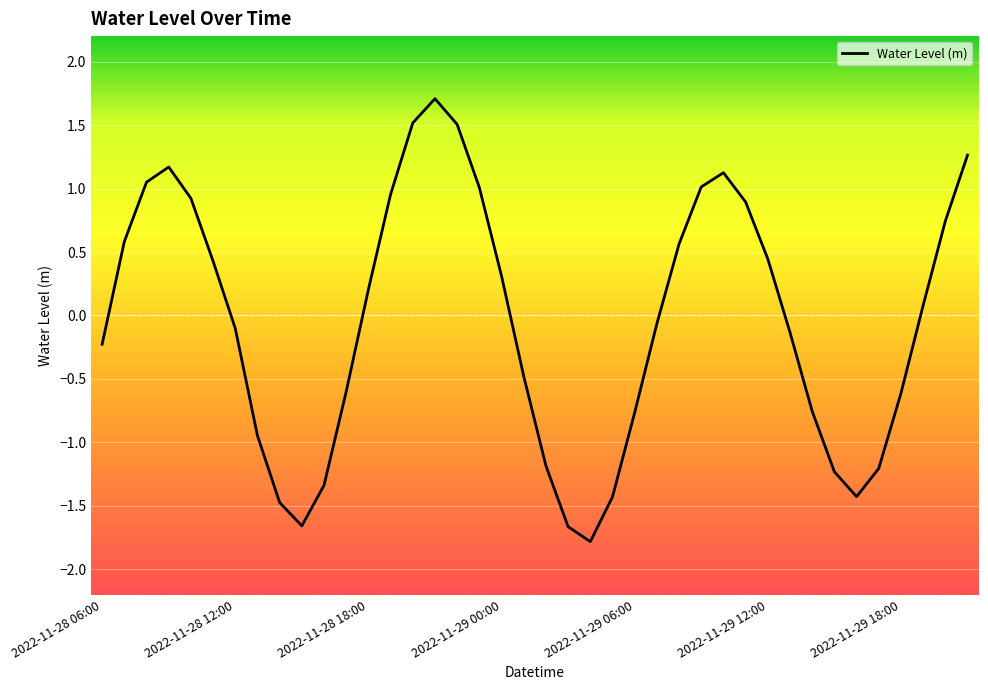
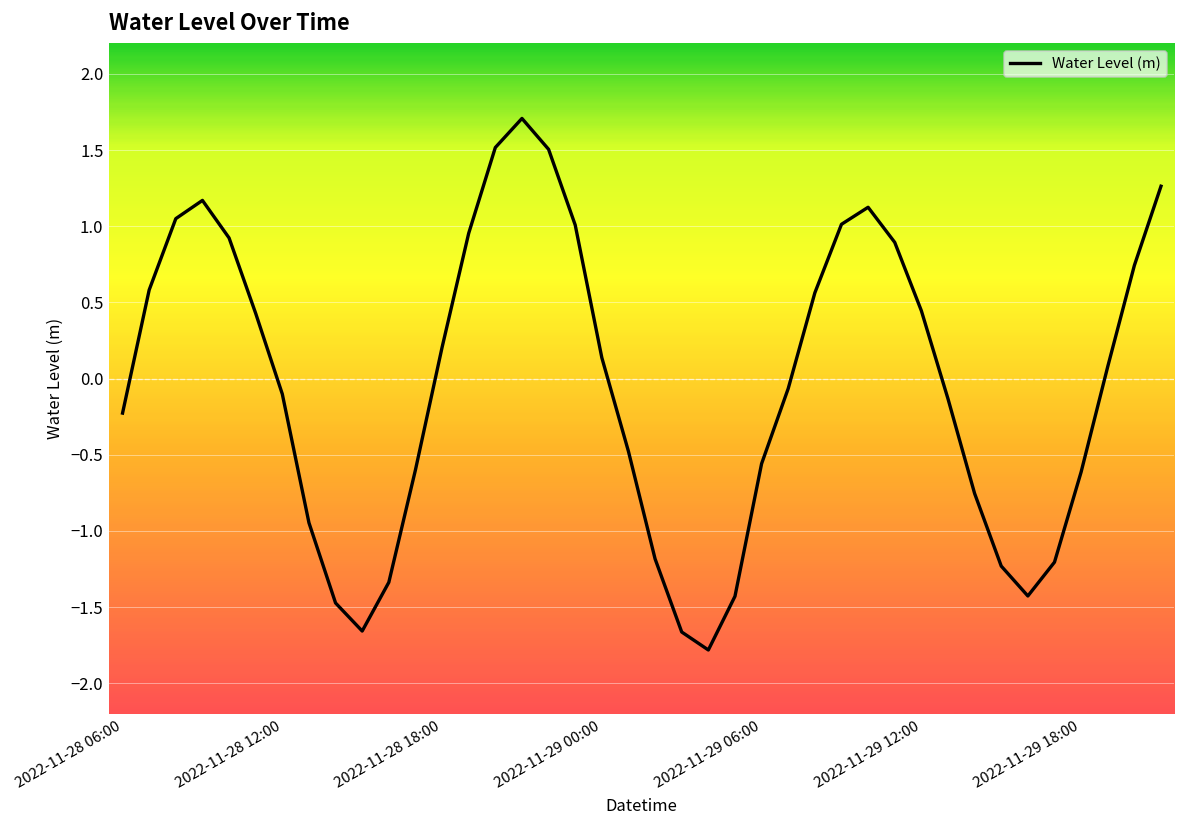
2022-11-29 00:00: 0.31 -> 0.14
2022-11-29 06:00: -0.76 -> -0.56
